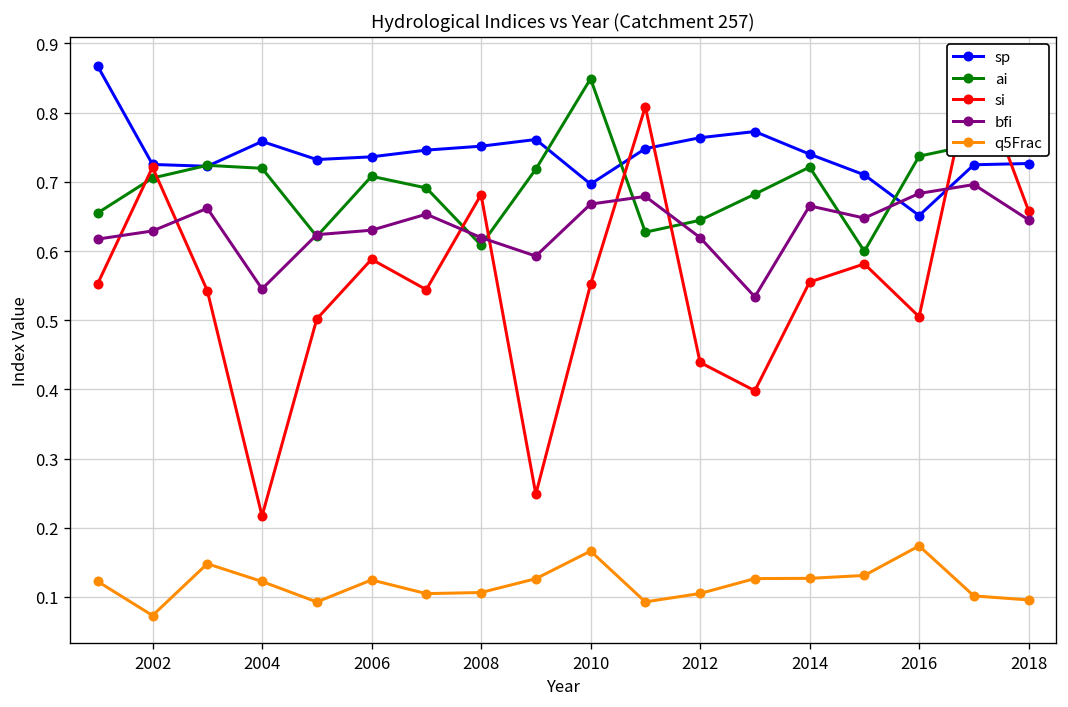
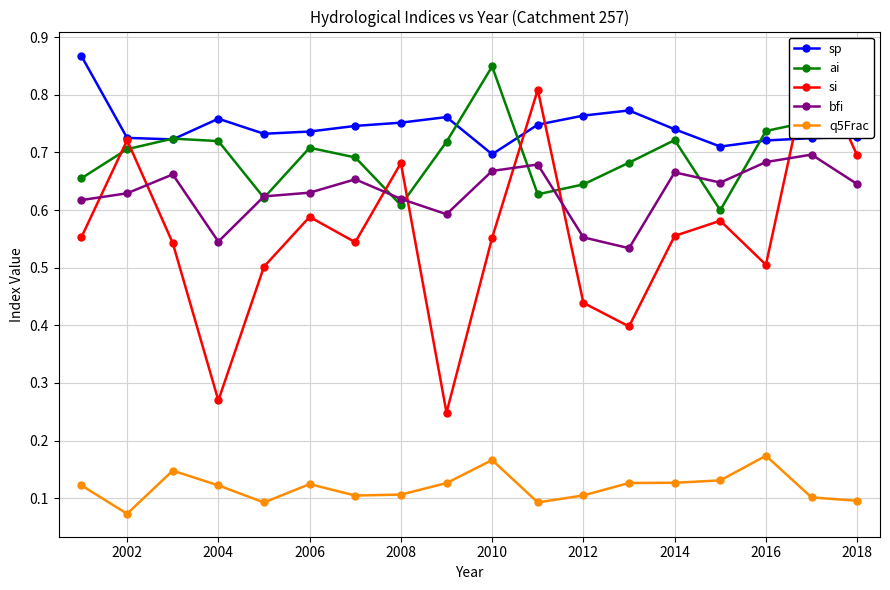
si, 2004: 0.22 -> 0.27
bfi, 2012: 0.62 -> 0.55
sp, 2016: 0.65 -> 0.72
si, 2018: 0.66 -> 0.69
